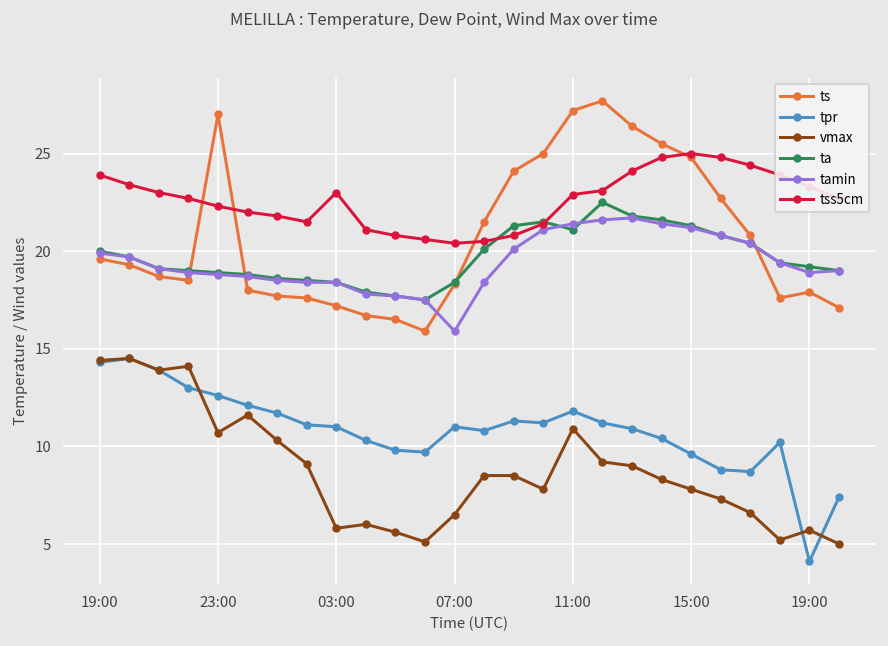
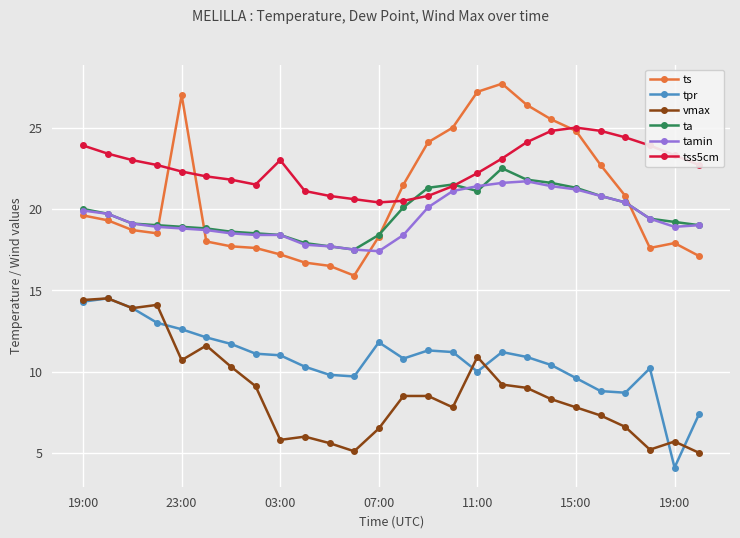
tpr, 07:00: 11.0 -> 11.8
tamin, 07:00: 15.9 -> 17.4
tpr, 11:00: 11.8 -> 10.0
tss5cm, 11:00: 22.9 -> 22.2
